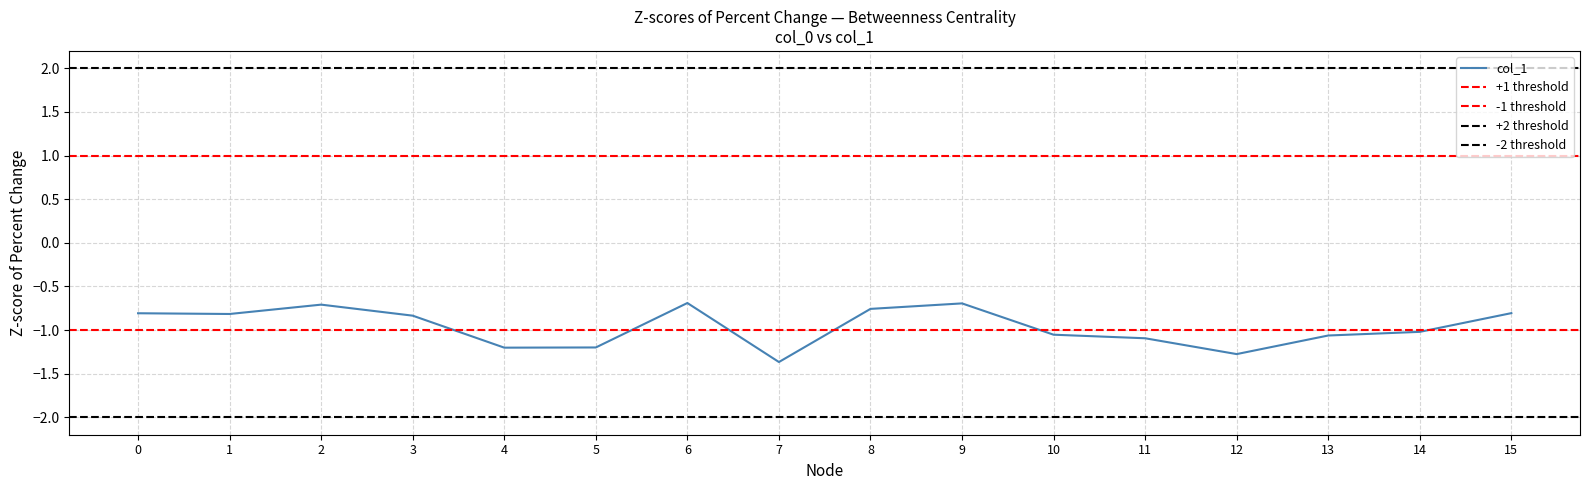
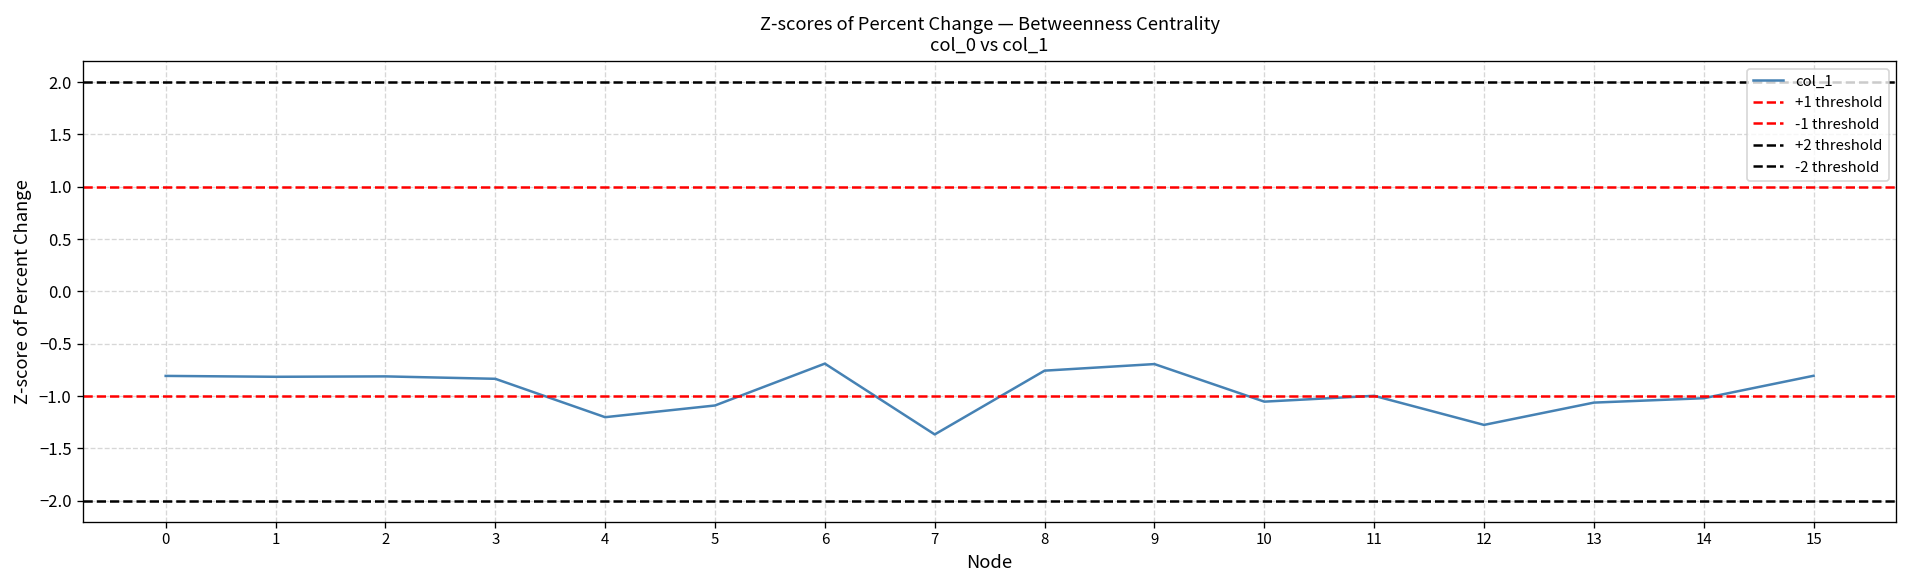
2: -0.7 -> -0.8
5: -1.2 -> -1.1
11: -1.1 -> -1.0
